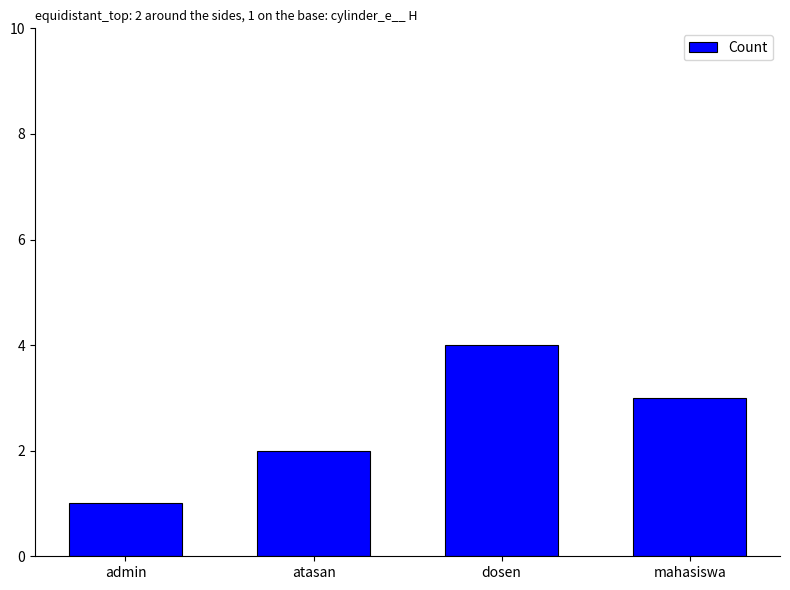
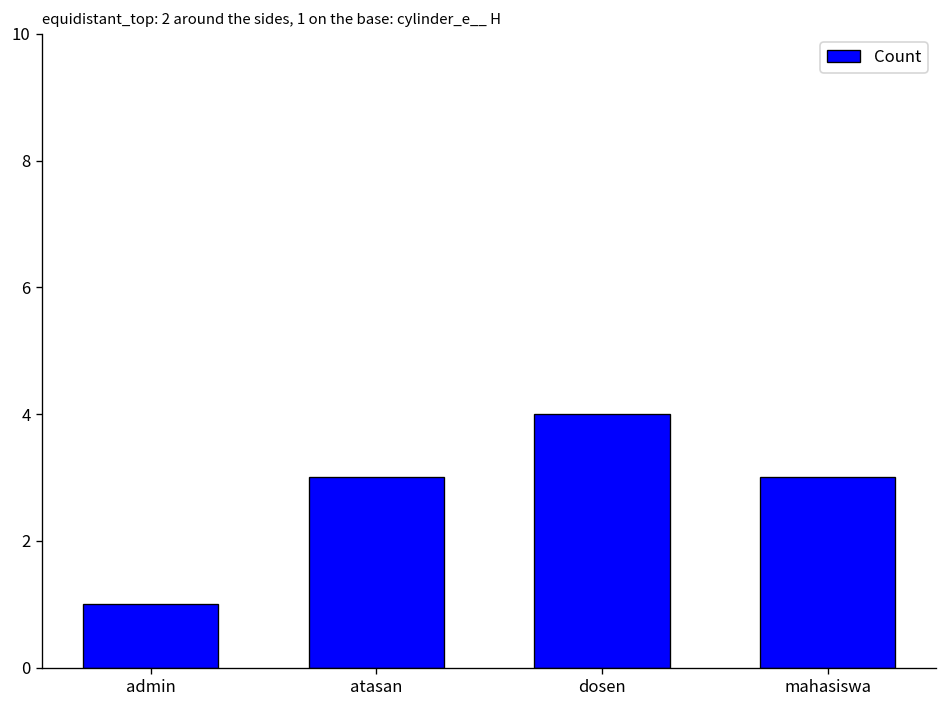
atasan: 2 -> 3
